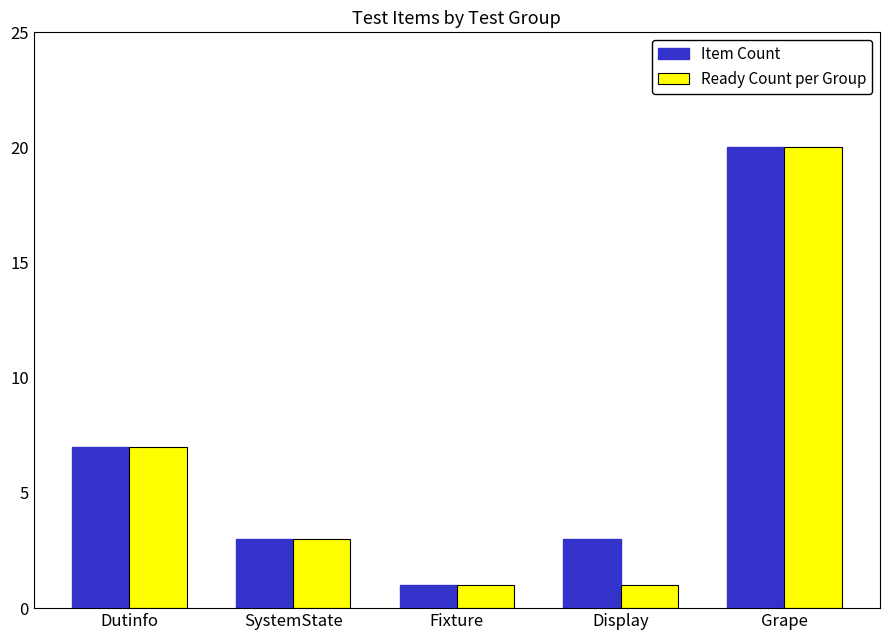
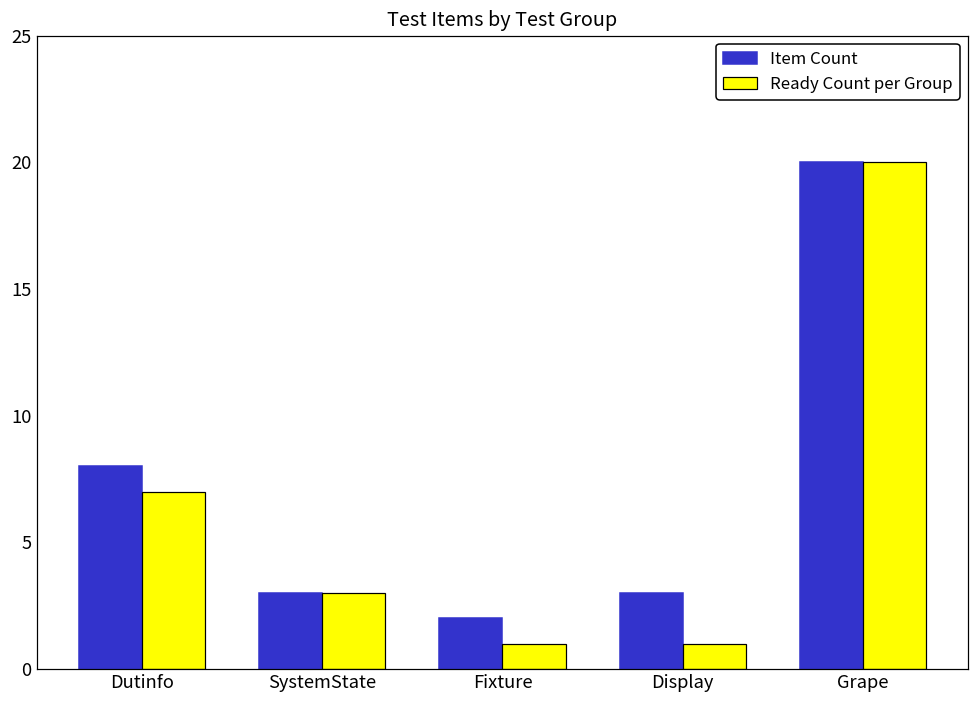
Item Count, Dutinfo: 7 -> 8
Item Count, Fixture: 1 -> 2
